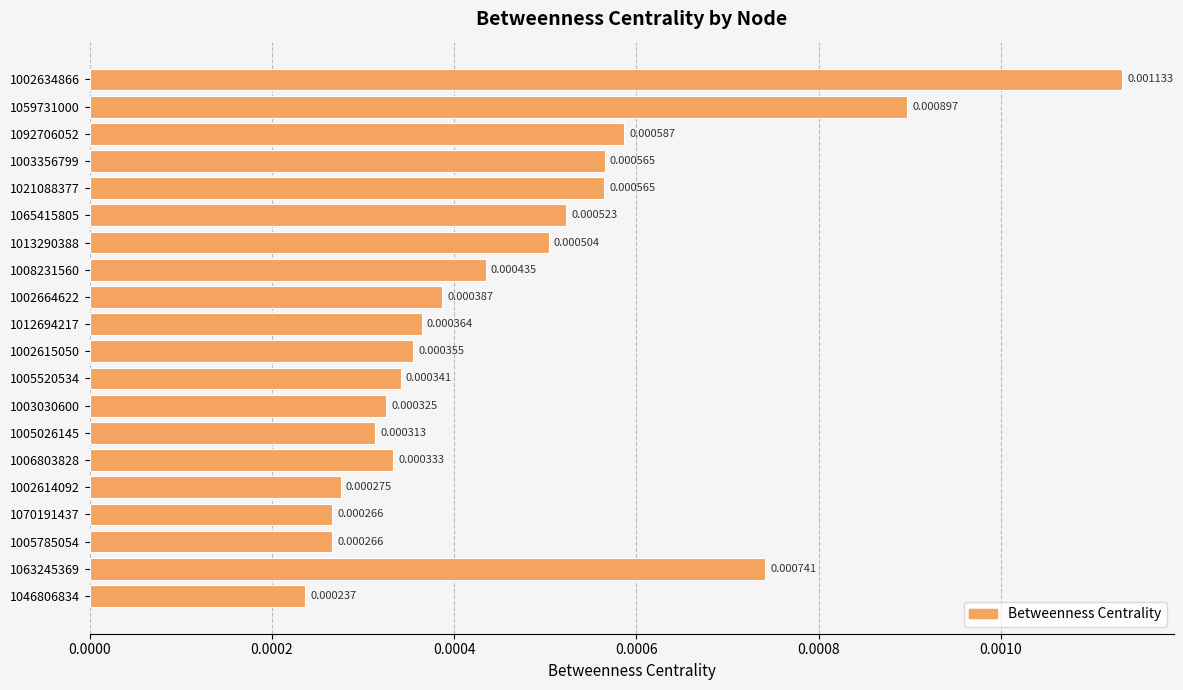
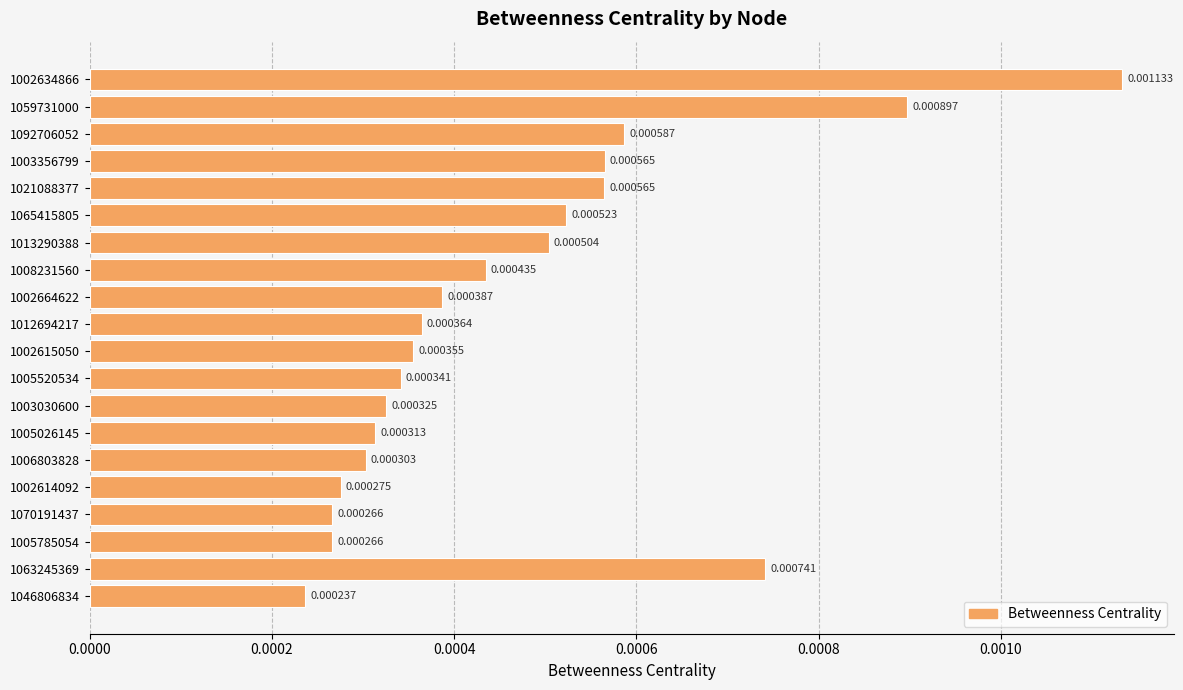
1006803828: 0.000333 -> 0.000303
